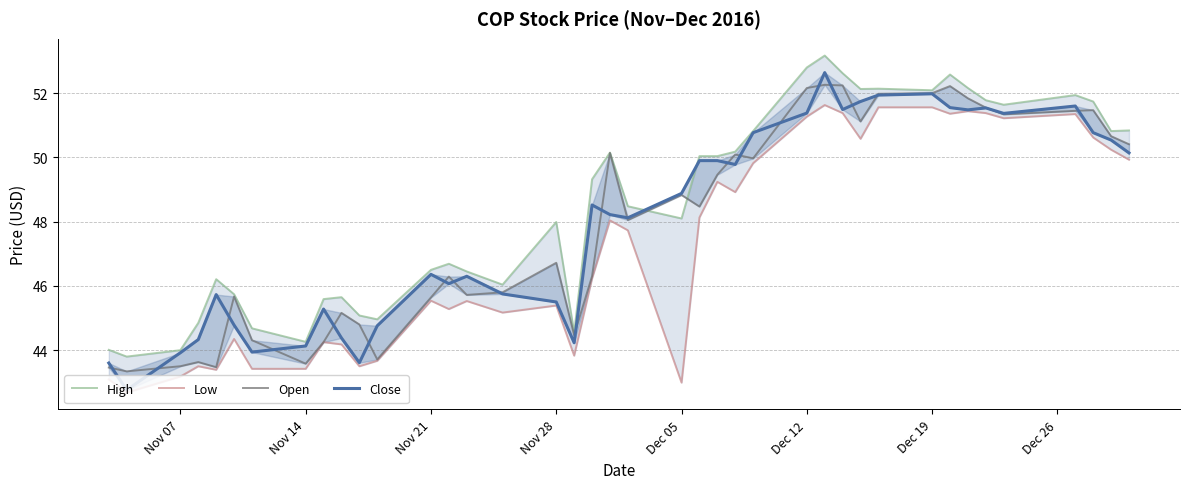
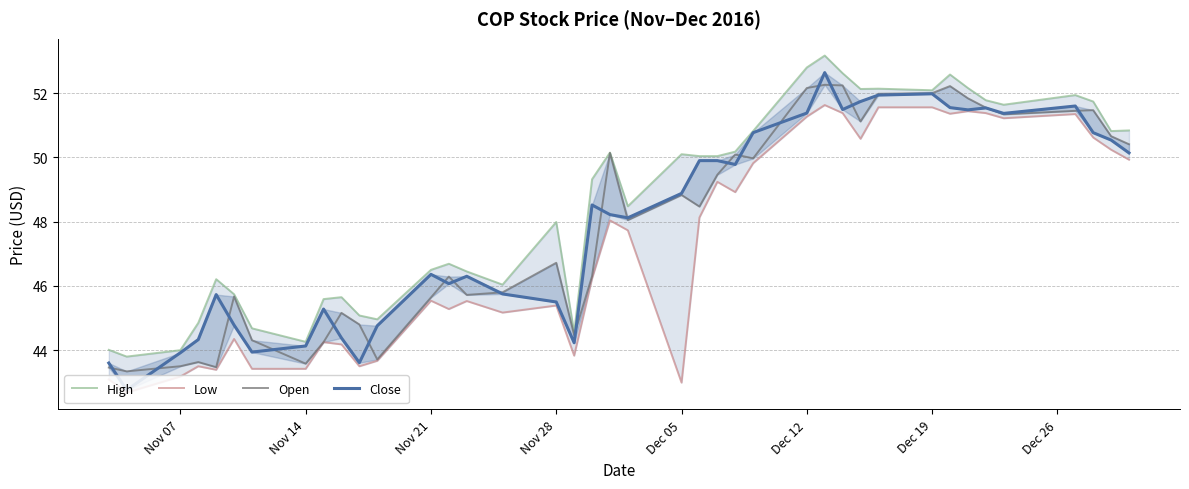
High, Dec 05: 48.1 -> 50.1
